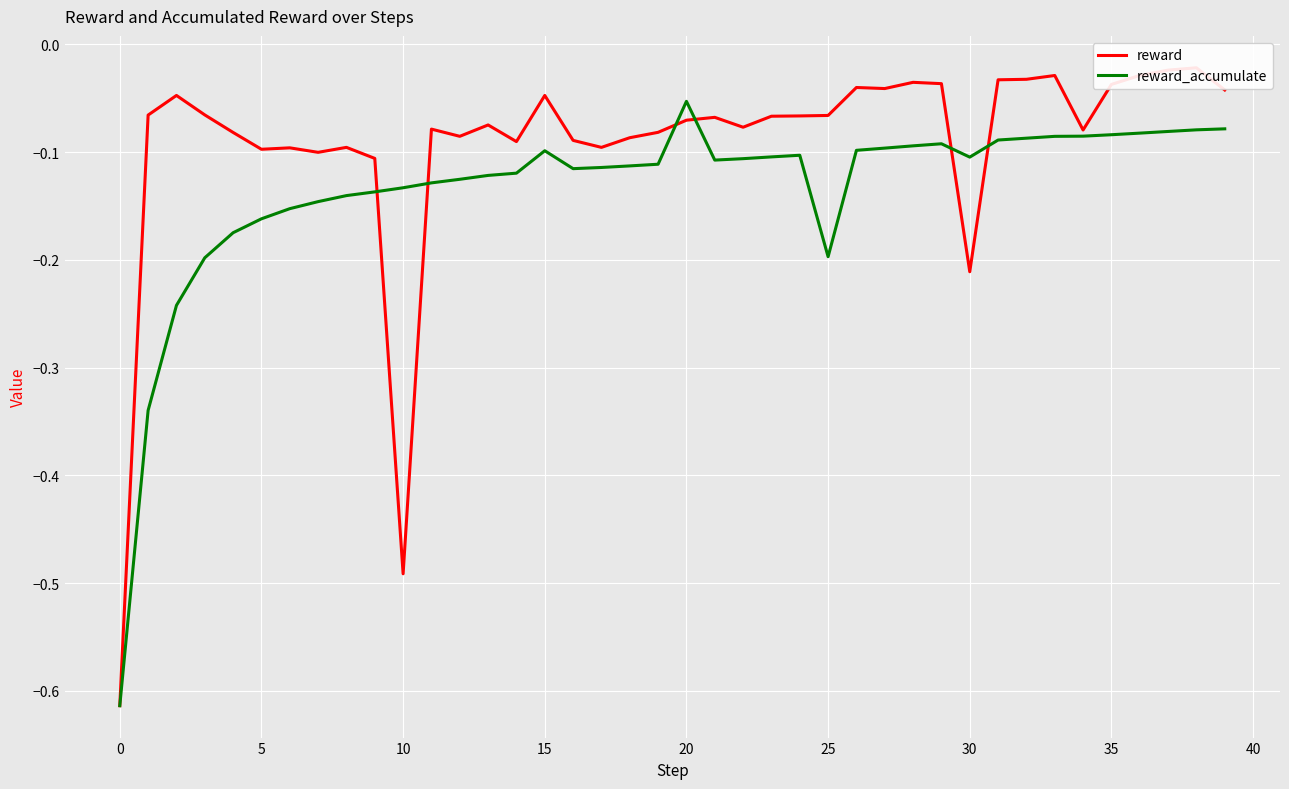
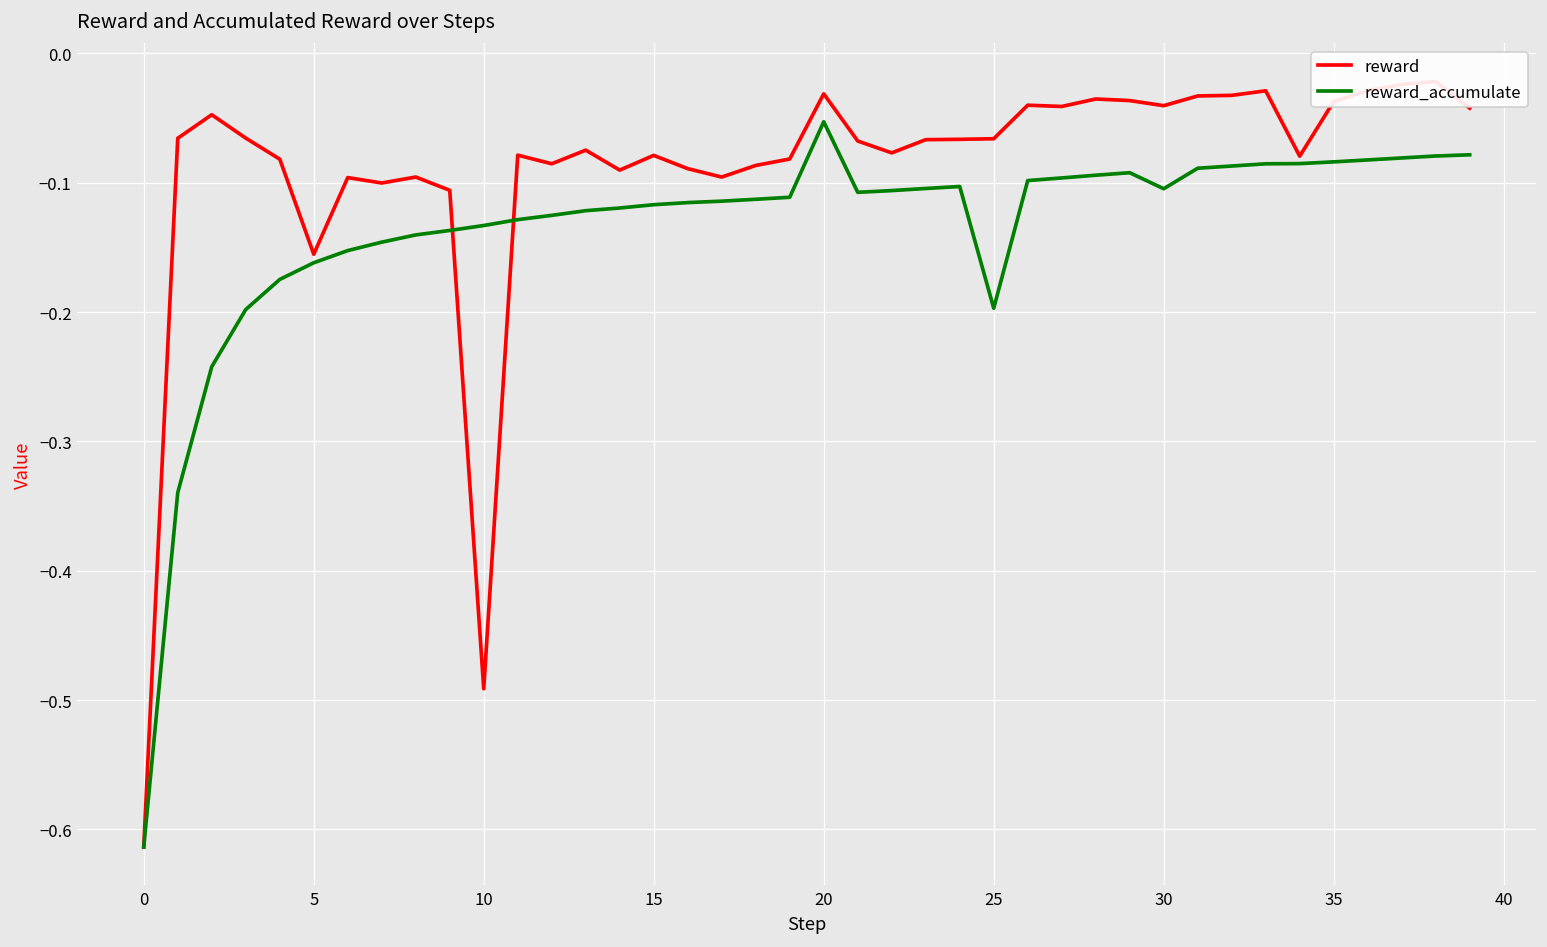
reward, 5: -0.097 -> -0.155
reward, 15: -0.047 -> -0.079
reward_accumulate, 15: -0.099 -> -0.117
reward, 20: -0.070 -> -0.031
reward, 30: -0.211 -> -0.040
